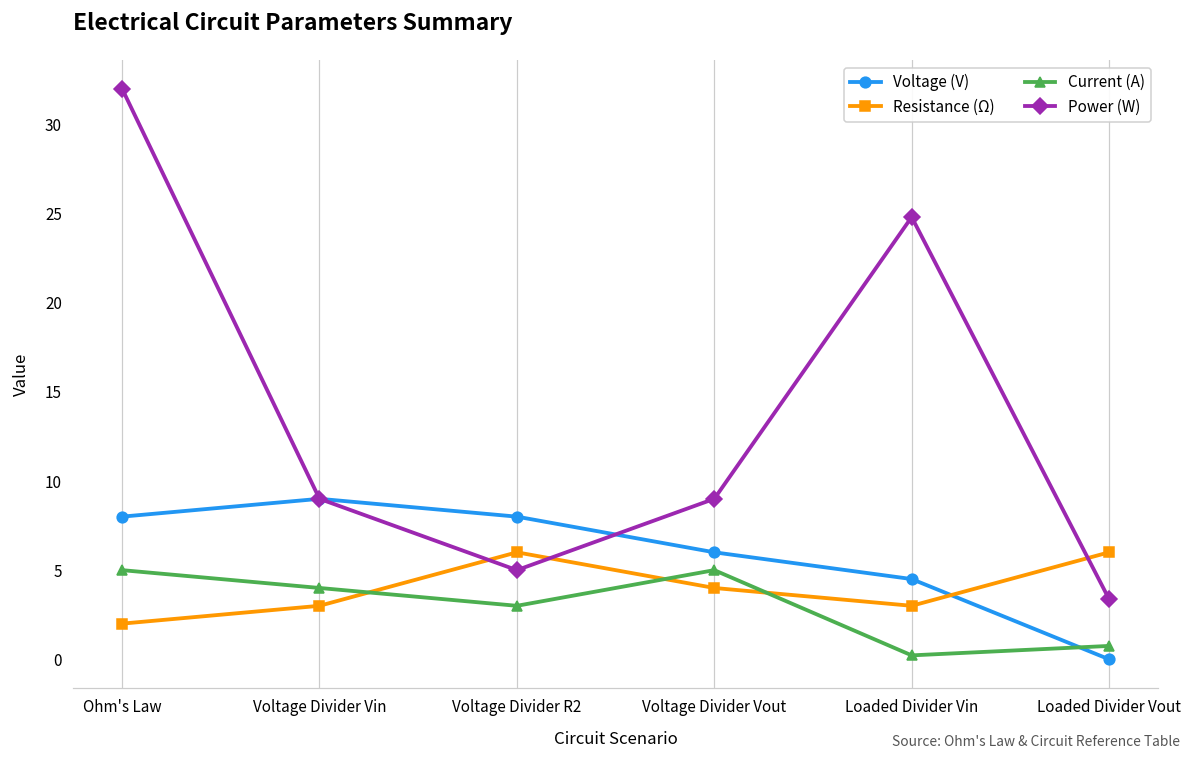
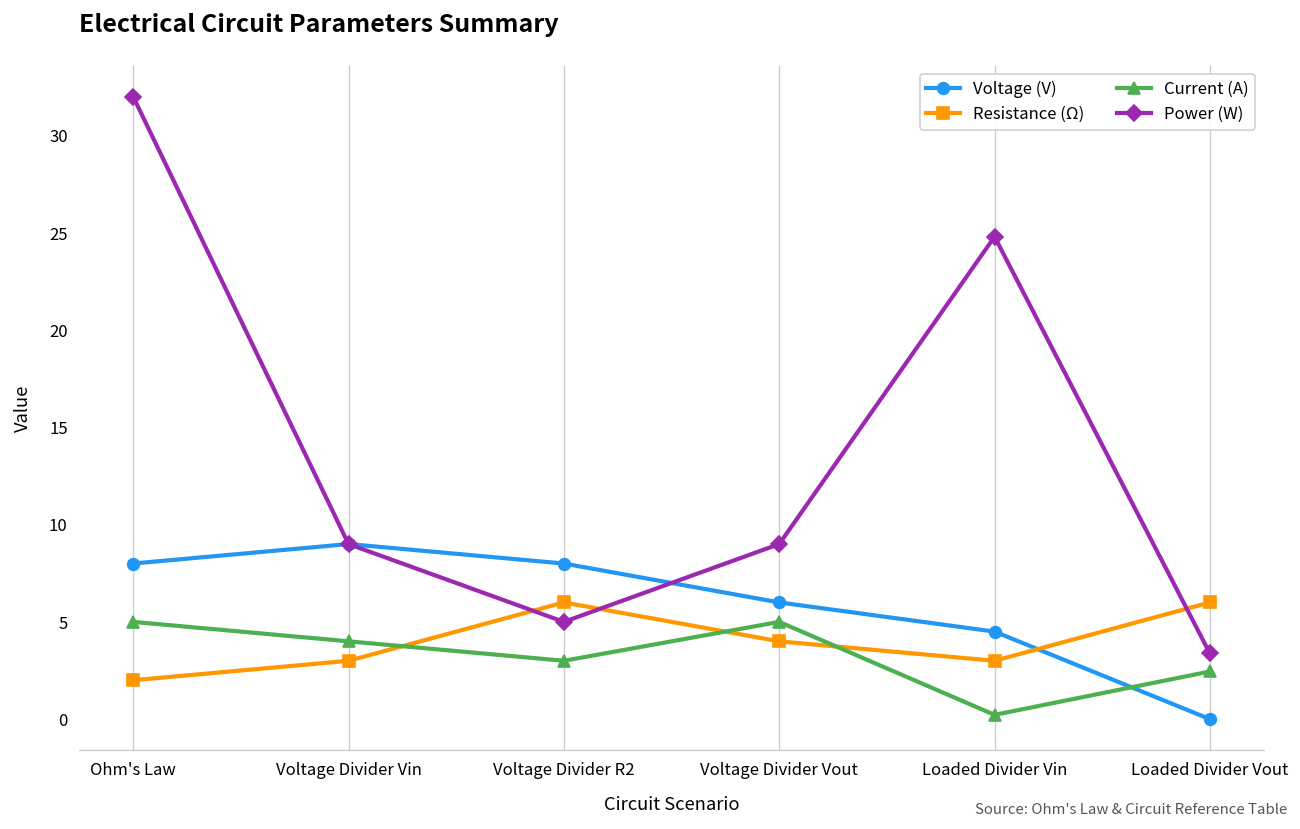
Current (A), Loaded Divider Vout: 0.8 -> 2.5
